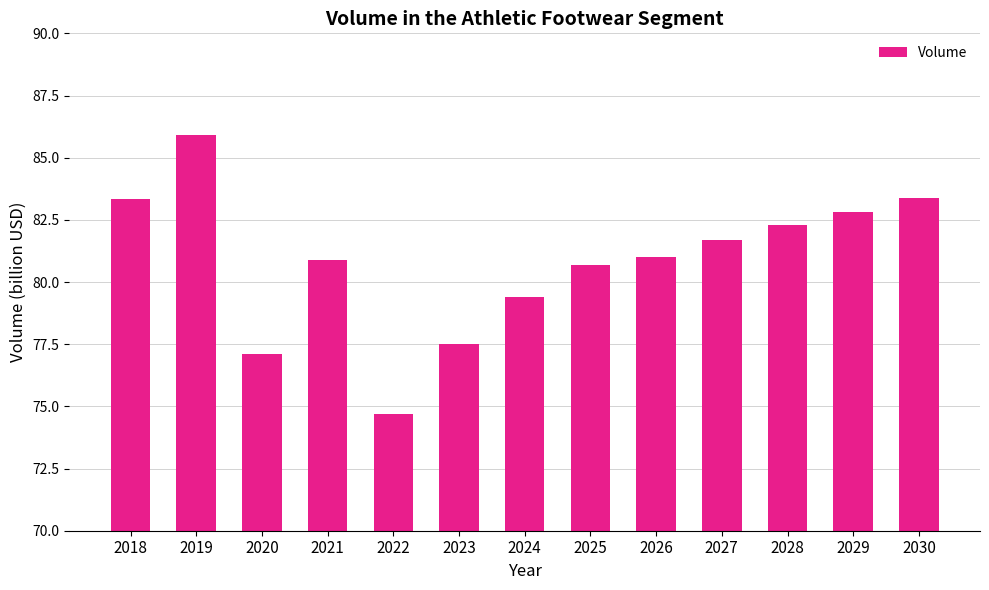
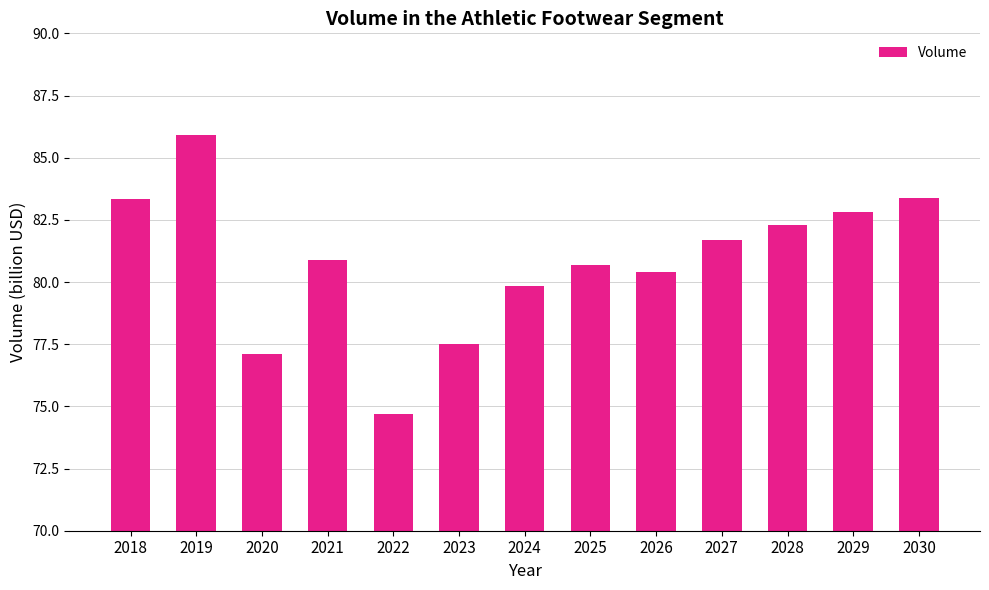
2024: 79.4 -> 79.8
2026: 81.0 -> 80.4
